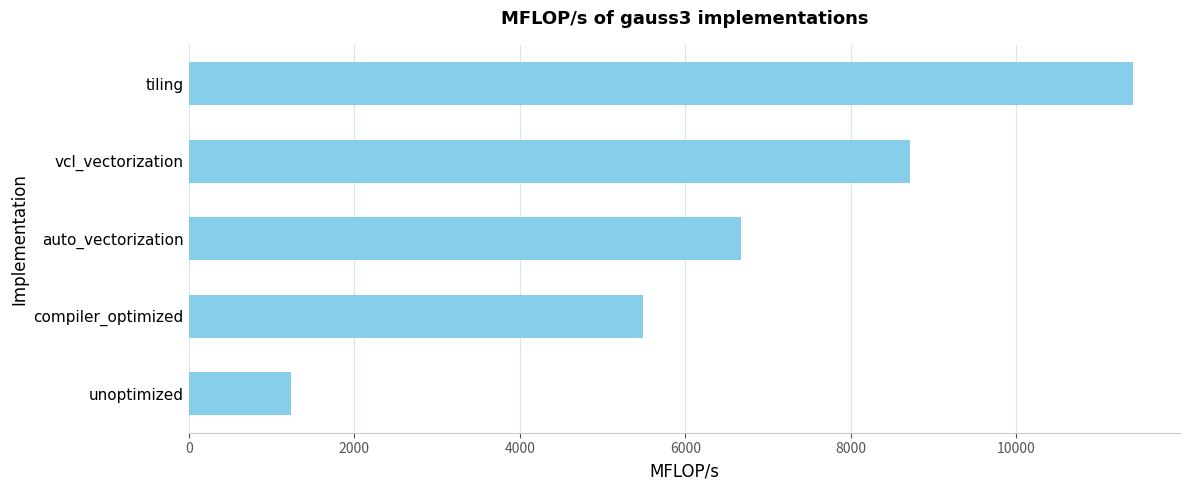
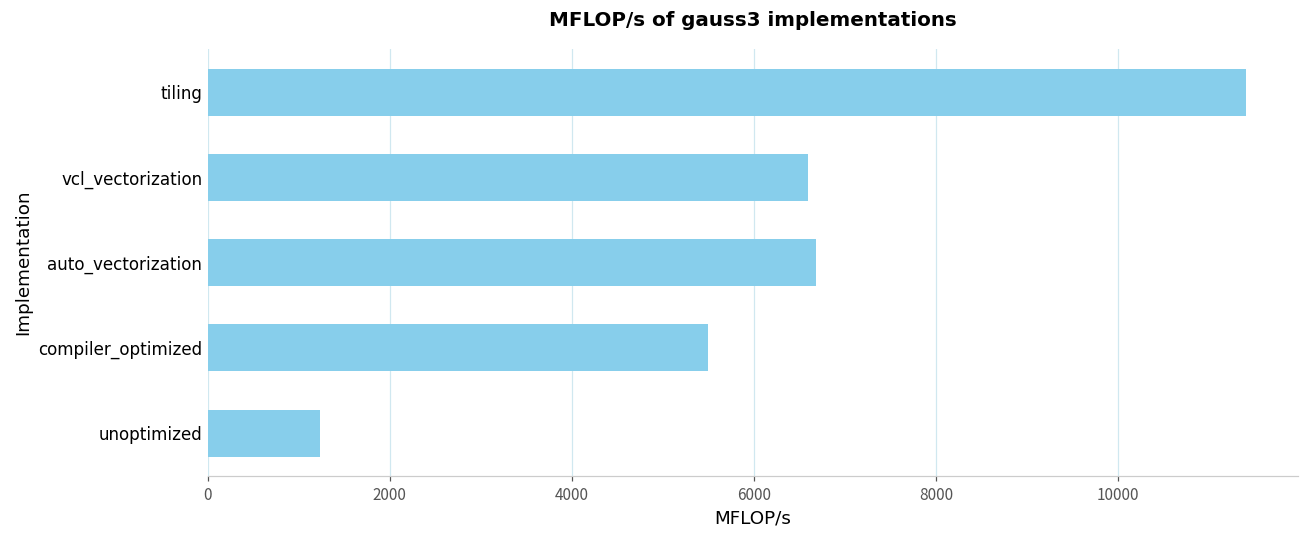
vcl_vectorization: 8700 -> 6600
